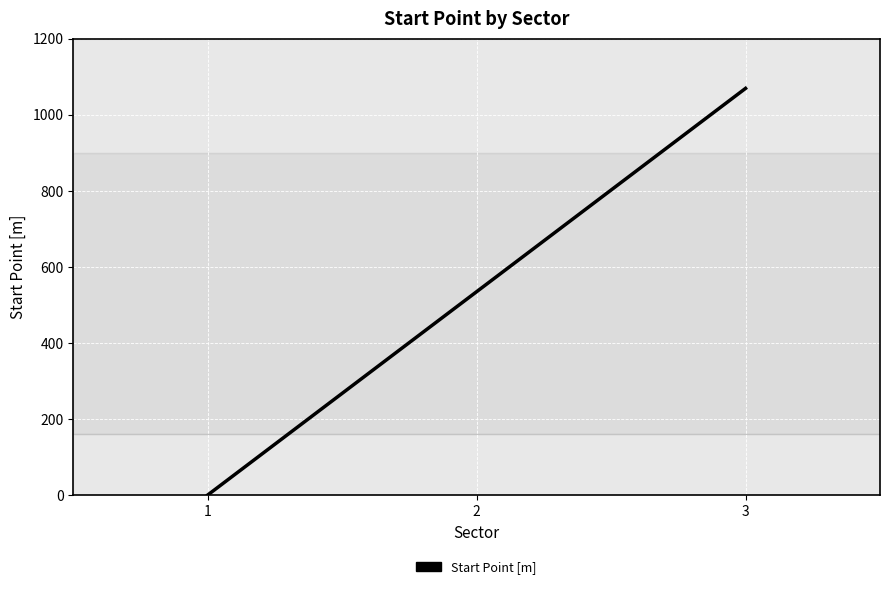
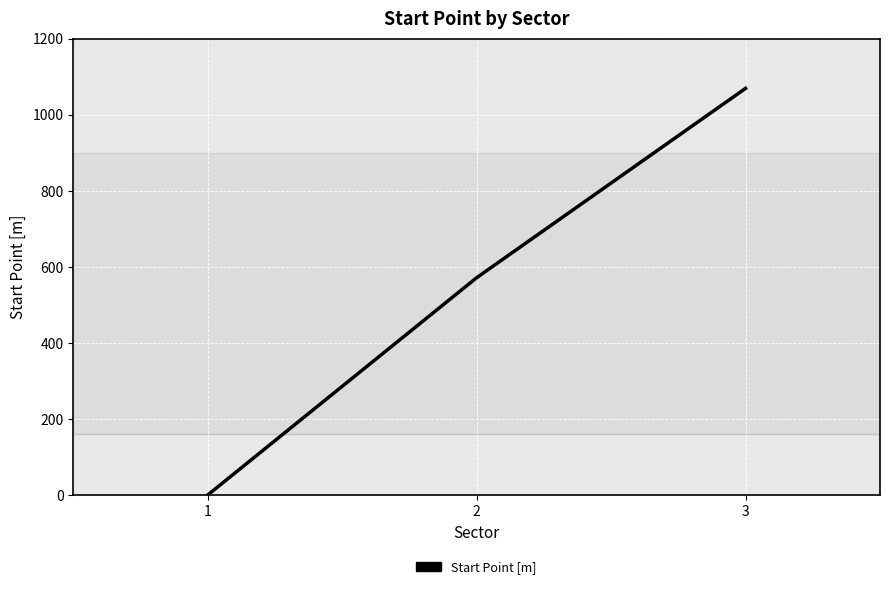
2: 530 -> 570
